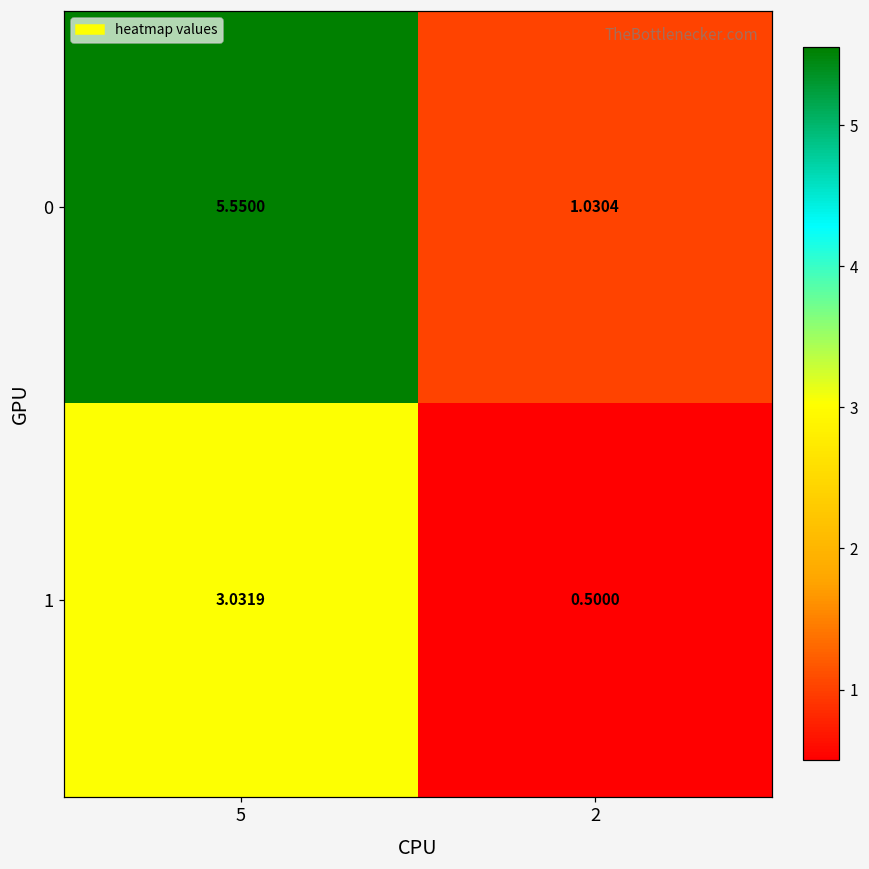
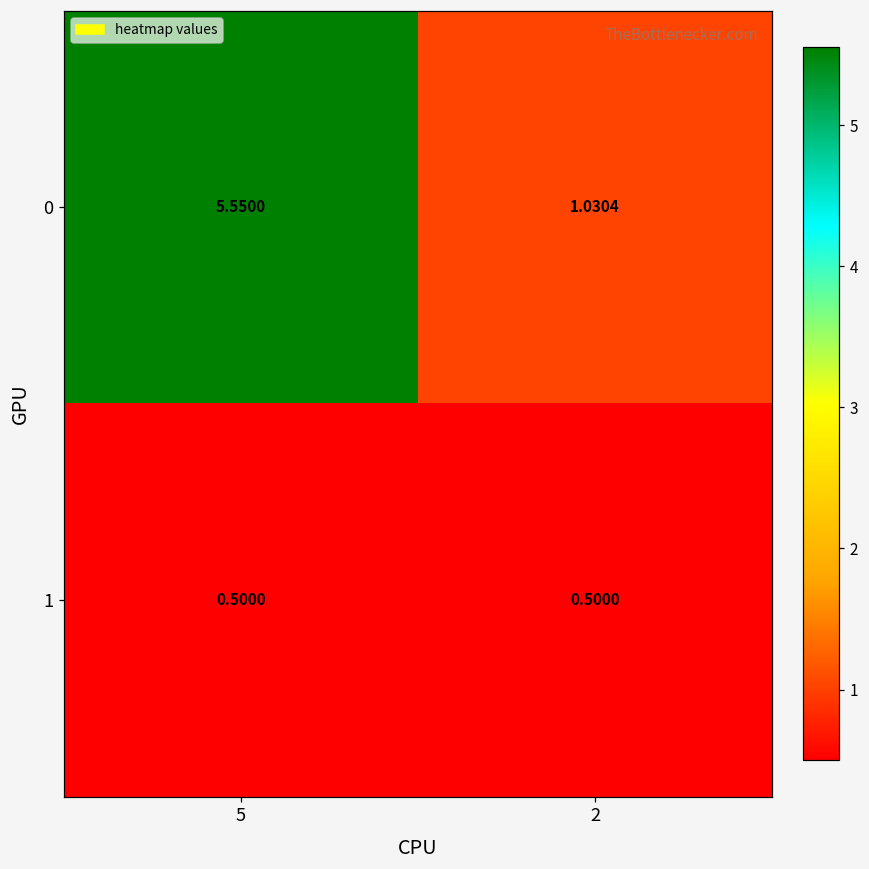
1, 5: 3.0319 -> 0.5000
